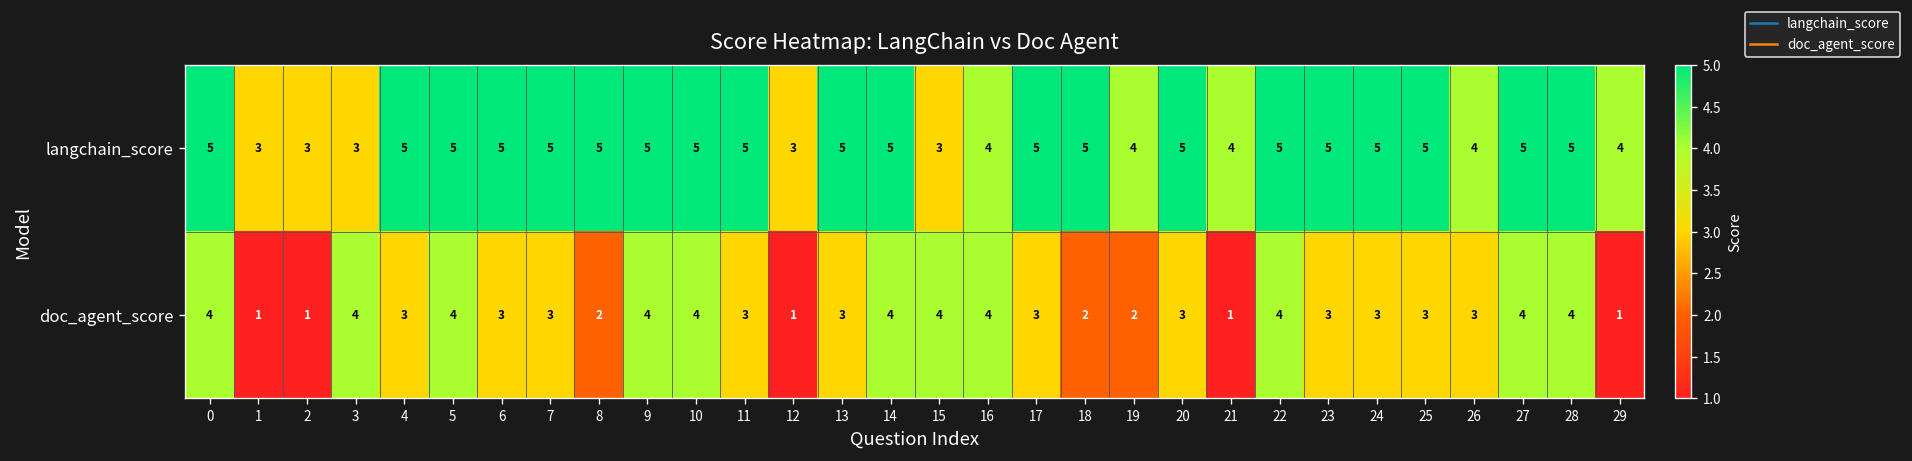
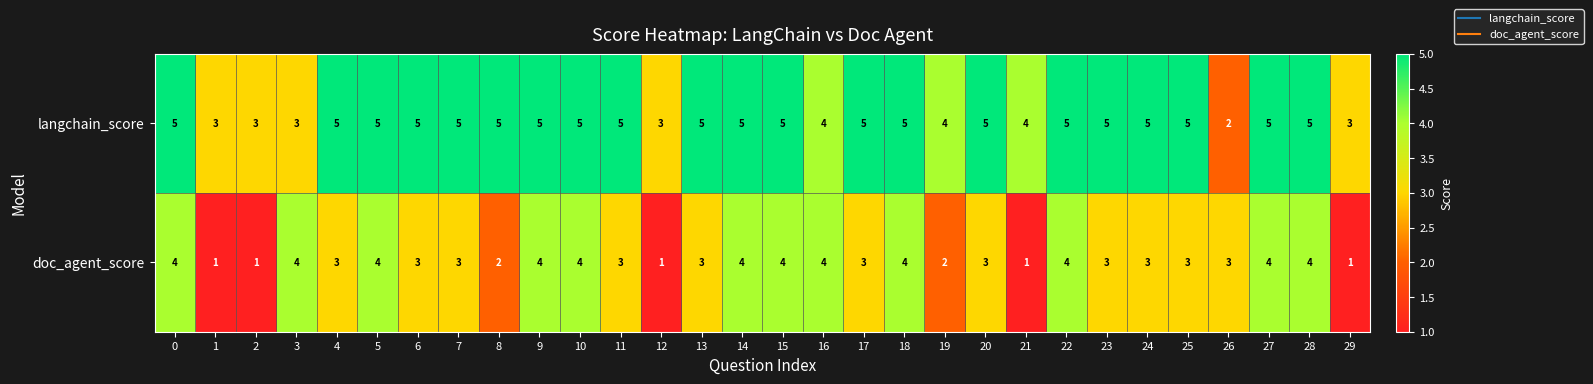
langchain_score, 15: 3 -> 5
langchain_score, 26: 4 -> 2
langchain_score, 29: 4 -> 3
doc_agent_score, 18: 2 -> 4
